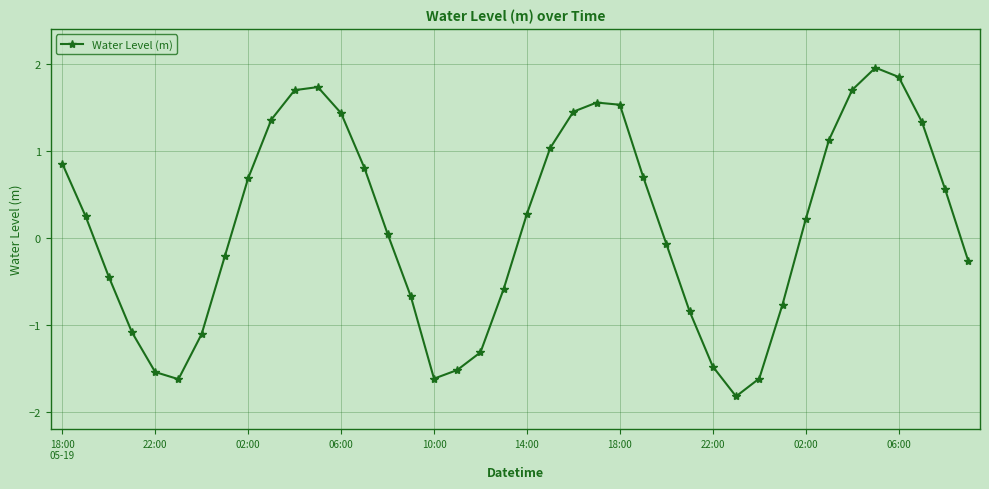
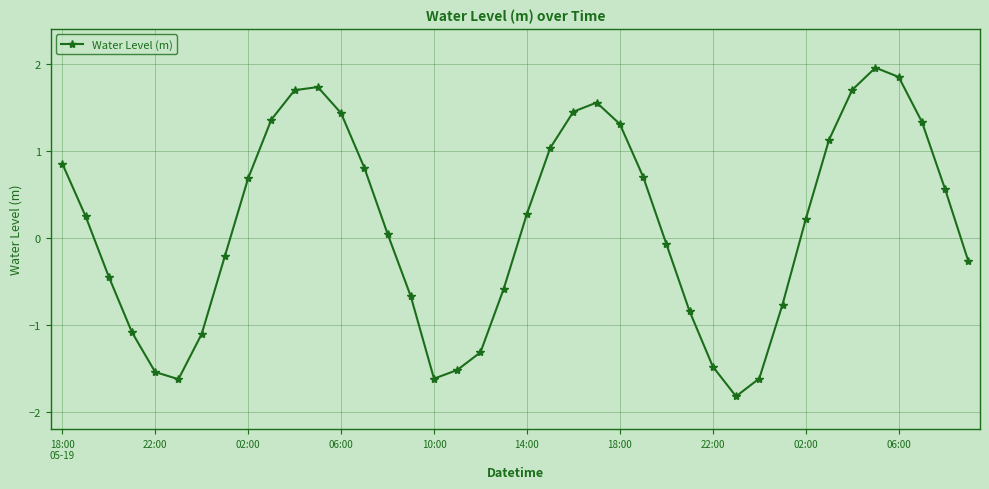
18:00: 1.5 -> 1.3
